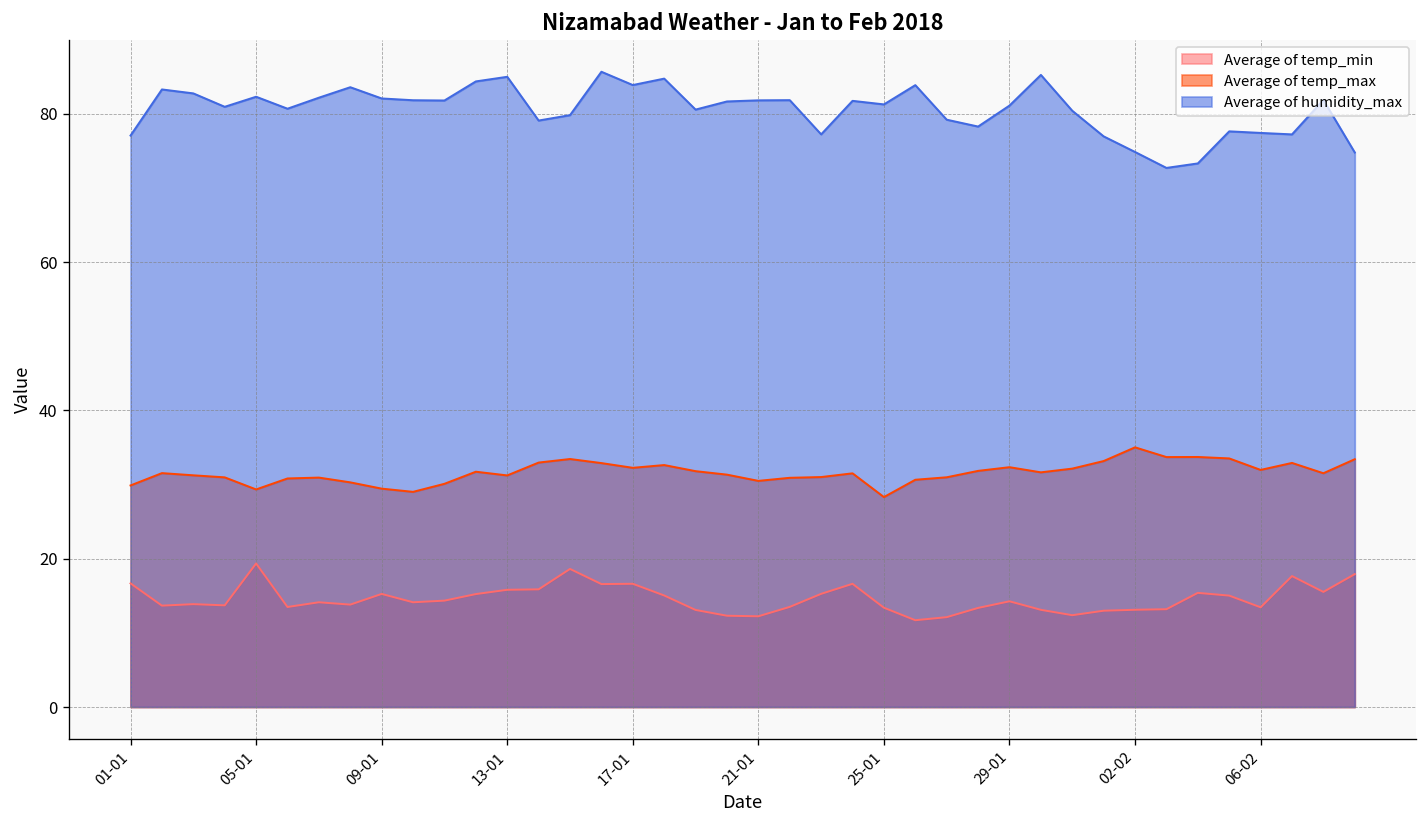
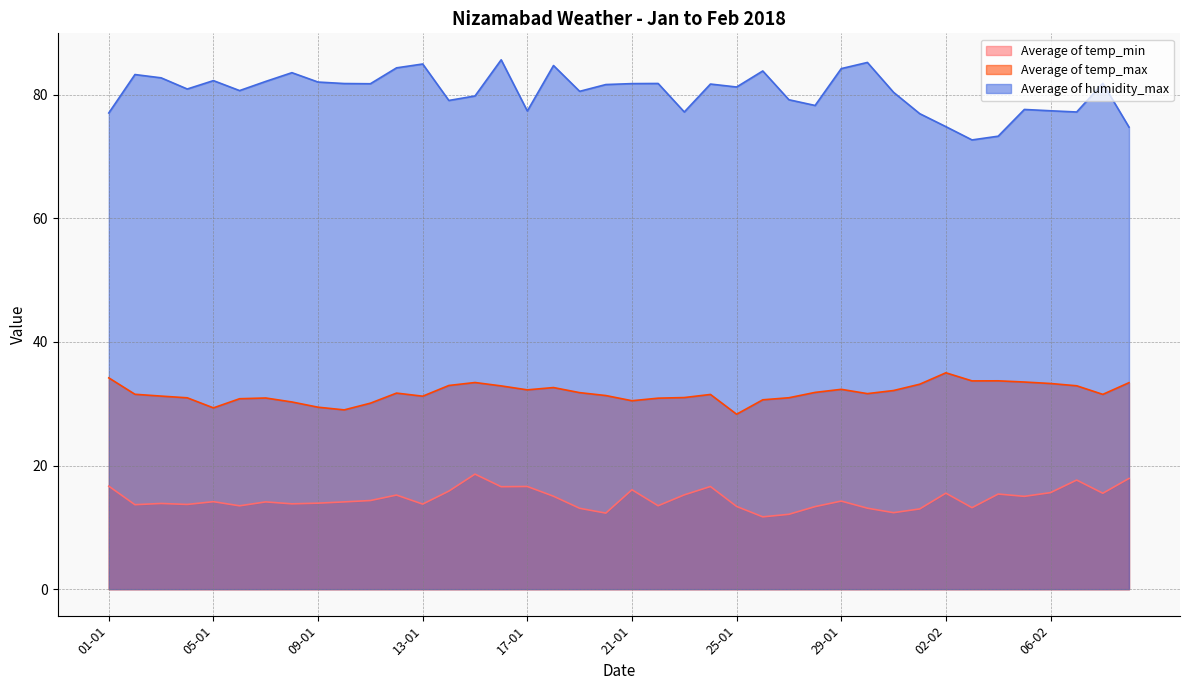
Average of temp_max, 01-01: 30 -> 34
Average of temp_min, 05-01: 19 -> 14
Average of temp_min, 09-01: 15 -> 14
Average of temp_min, 13-01: 16 -> 14
Average of humidity_max, 17-01: 84 -> 77
Average of temp_min, 21-01: 12 -> 16
Average of humidity_max, 29-01: 81 -> 84
Average of temp_min, 02-02: 13 -> 16
Average of temp_min, 06-02: 13 -> 16
Average of temp_max, 06-02: 32 -> 33
